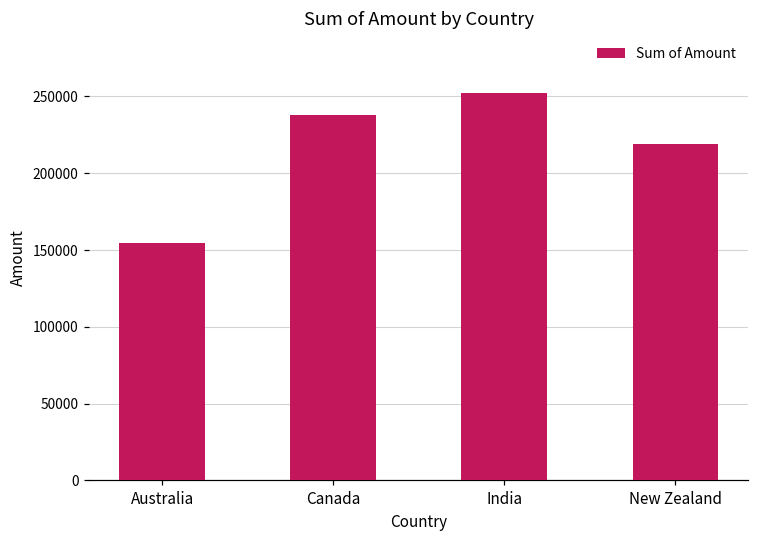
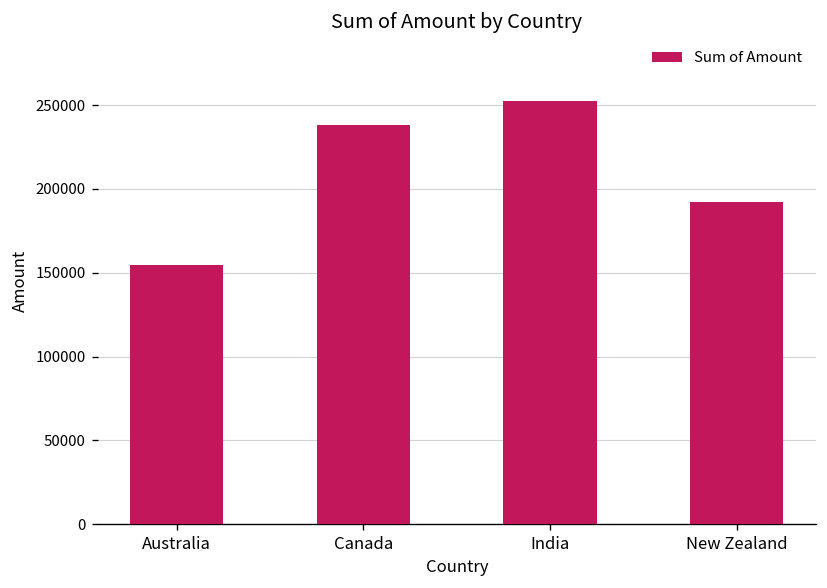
New Zealand: 219000 -> 192000
